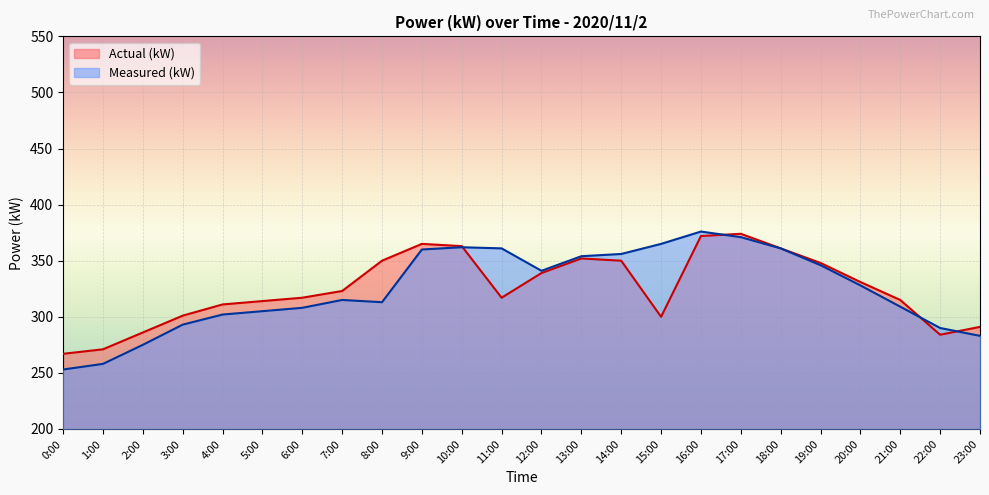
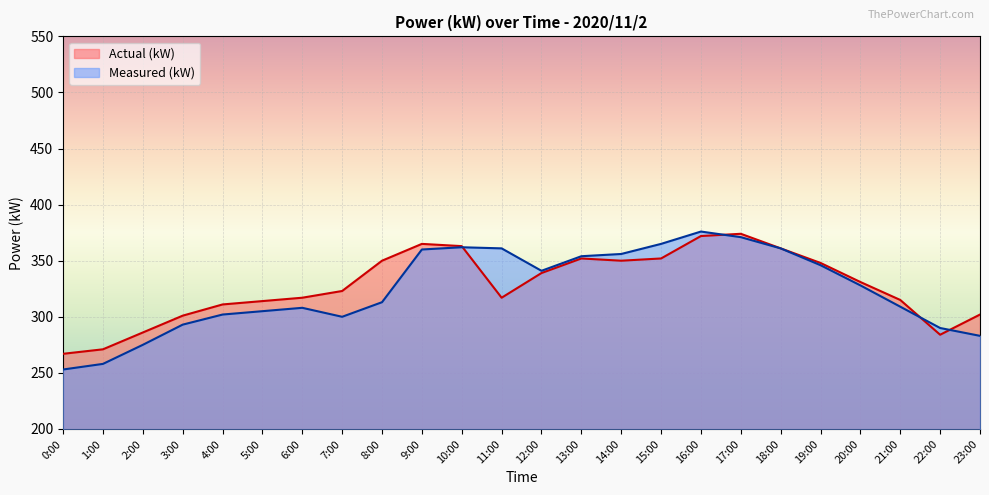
Measured (kW), 7:00: 315 -> 300
Actual (kW), 15:00: 300 -> 352
Actual (kW), 23:00: 291 -> 302
